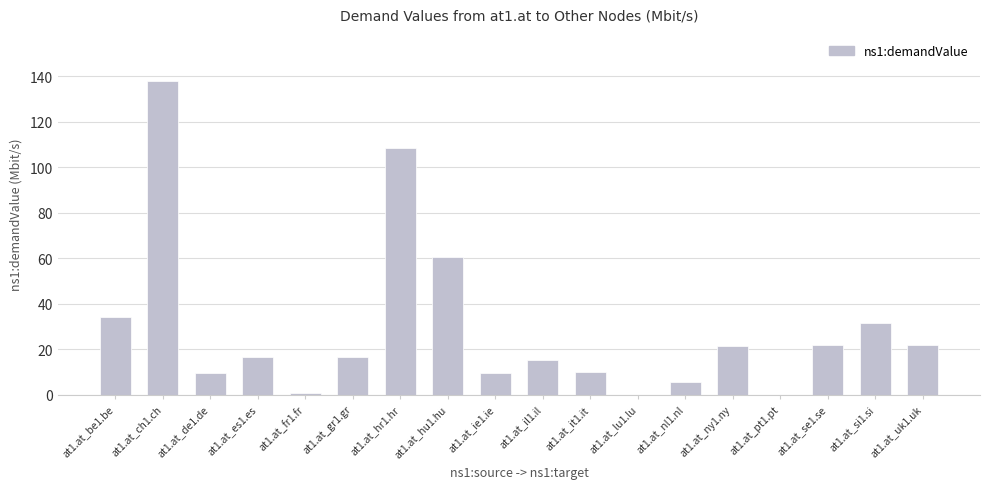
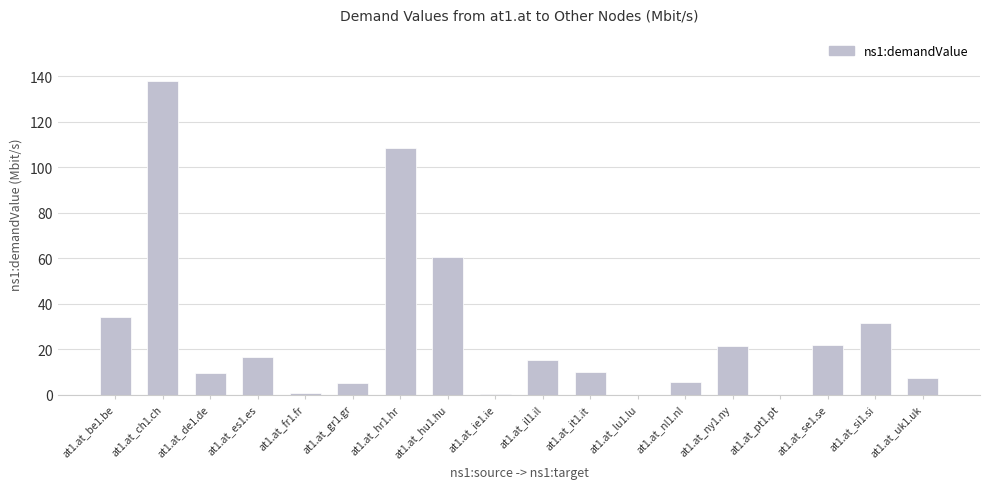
at1.at_gr1.gr: 17 -> 5
at1.at_ie1.ie: 10 -> 0
at1.at_uk1.uk: 22 -> 7
